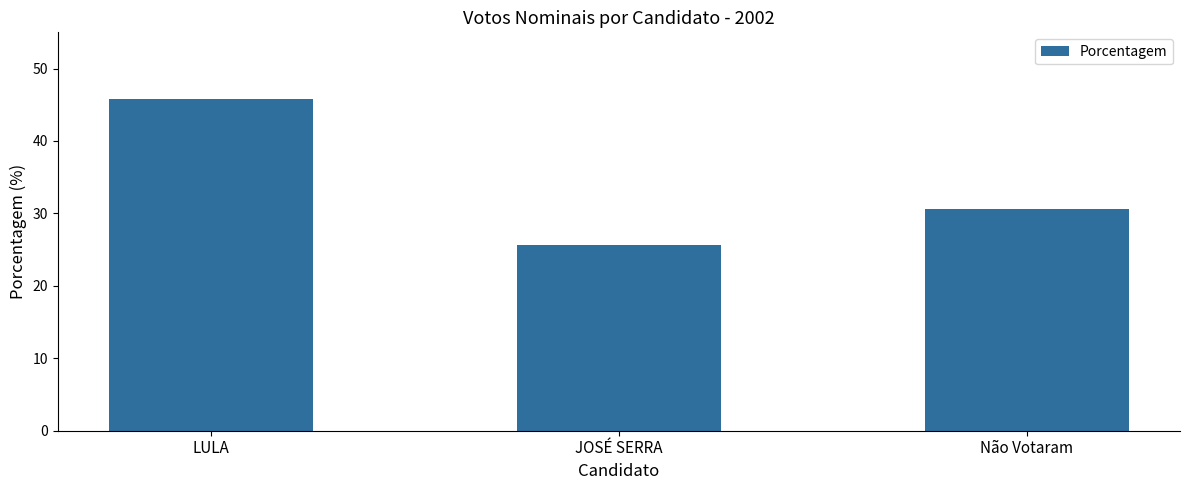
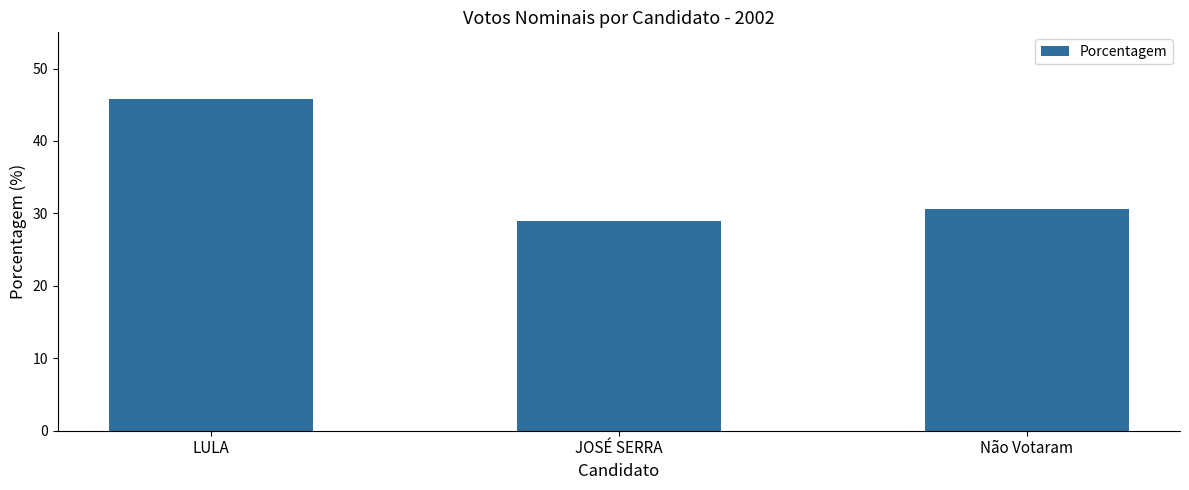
JOSÉ SERRA: 26 -> 29
